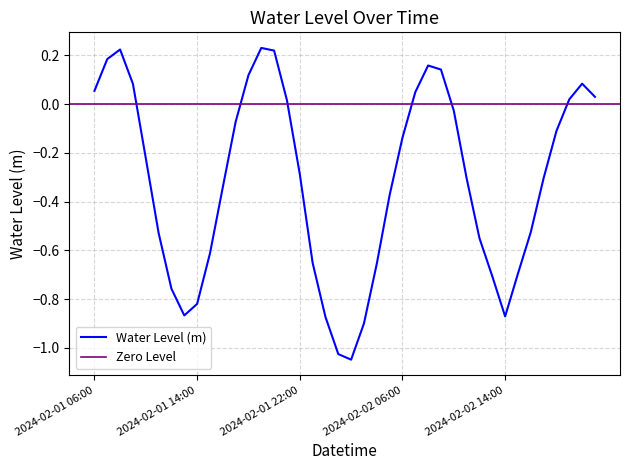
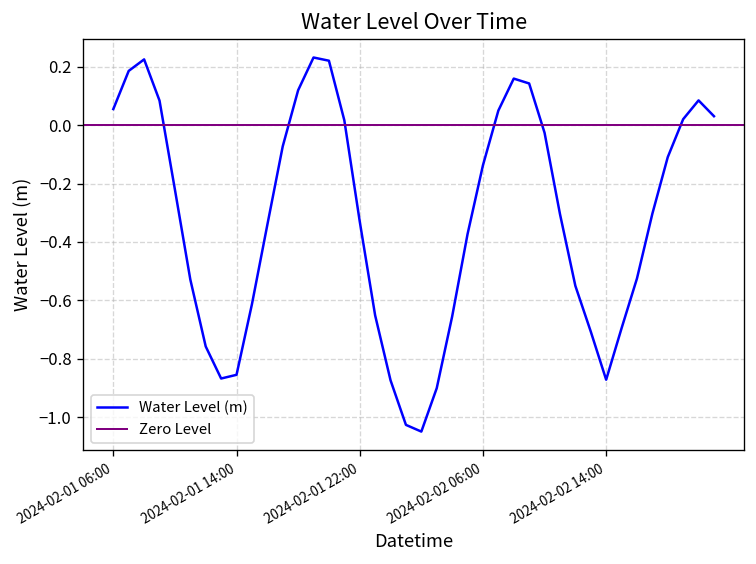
2024-02-01 14:00: -0.82 -> -0.85
2024-02-01 22:00: -0.29 -> -0.33
